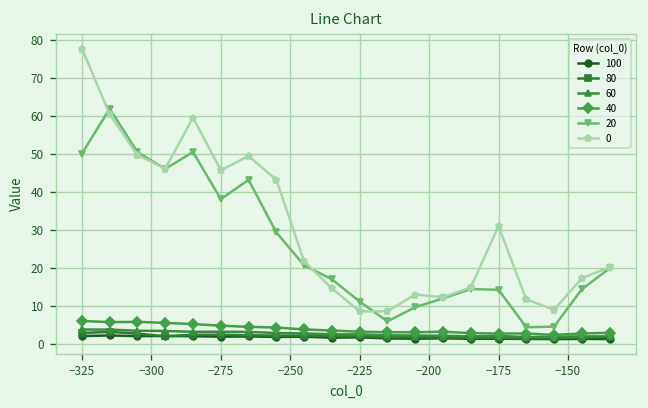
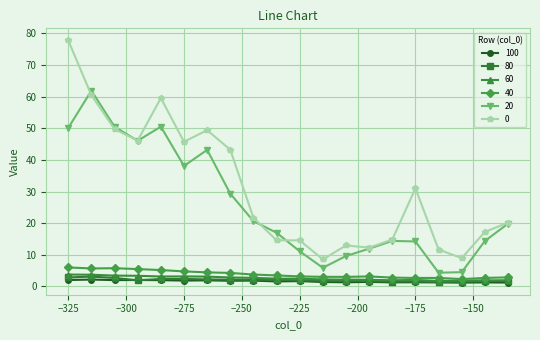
0, −225: 9 -> 15
